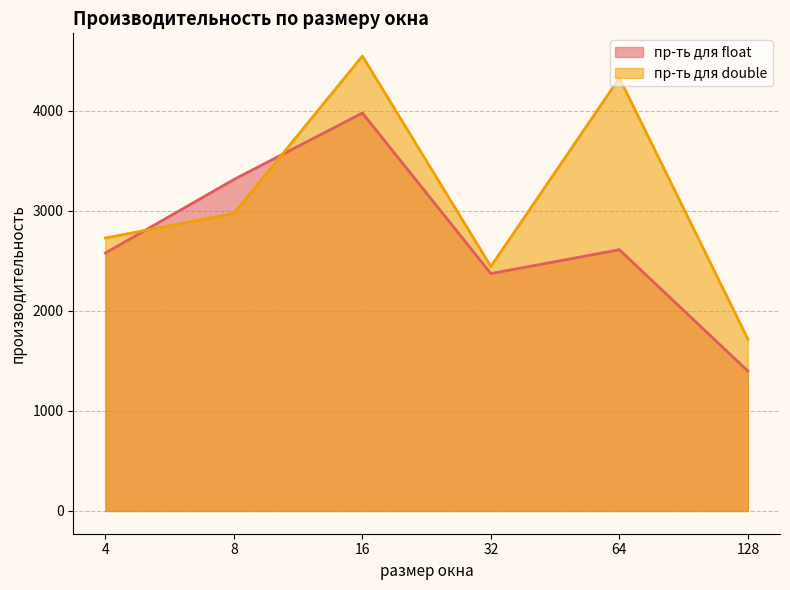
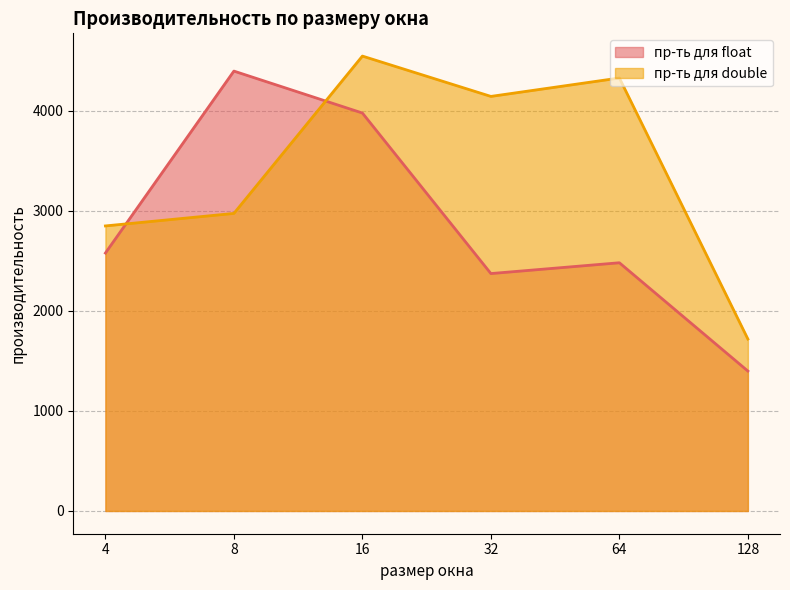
пр-ть для double, 4: 2730 -> 2850
пр-ть для float, 8: 3310 -> 4400
пр-ть для double, 32: 2440 -> 4140
пр-ть для float, 64: 2610 -> 2480
